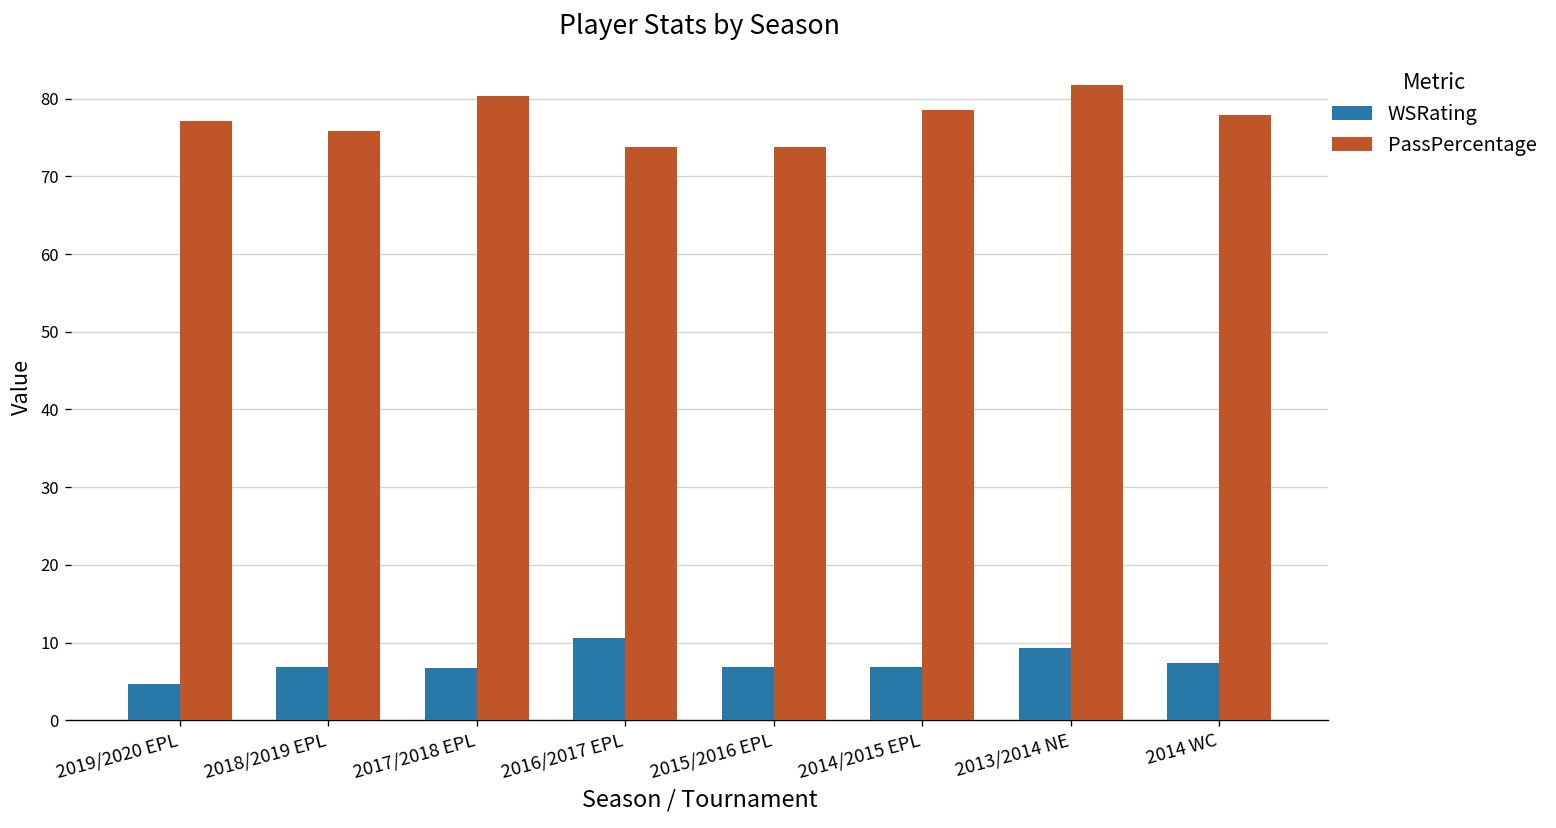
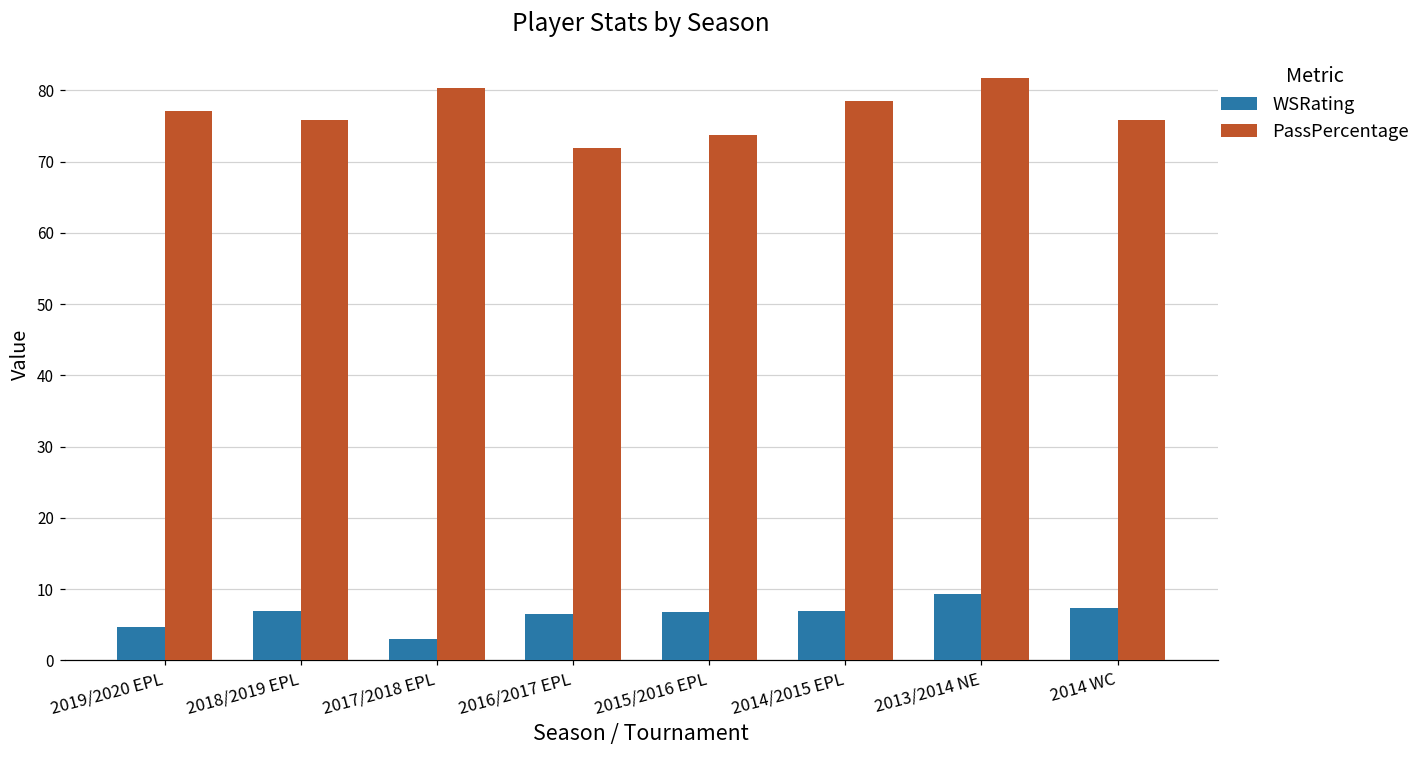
WSRating, 2017/2018 EPL: 7 -> 3
WSRating, 2016/2017 EPL: 11 -> 7
PassPercentage, 2016/2017 EPL: 74 -> 72
PassPercentage, 2014 WC: 78 -> 76
